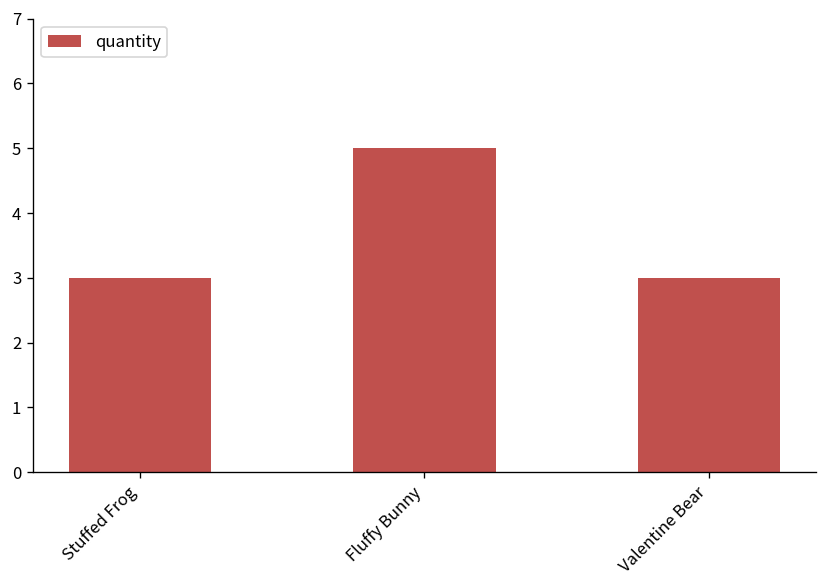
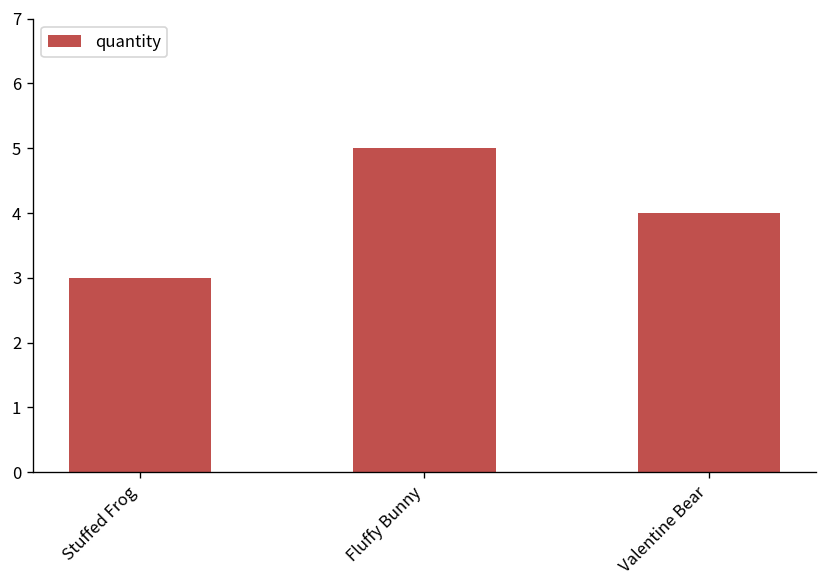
Valentine Bear: 3 -> 4
